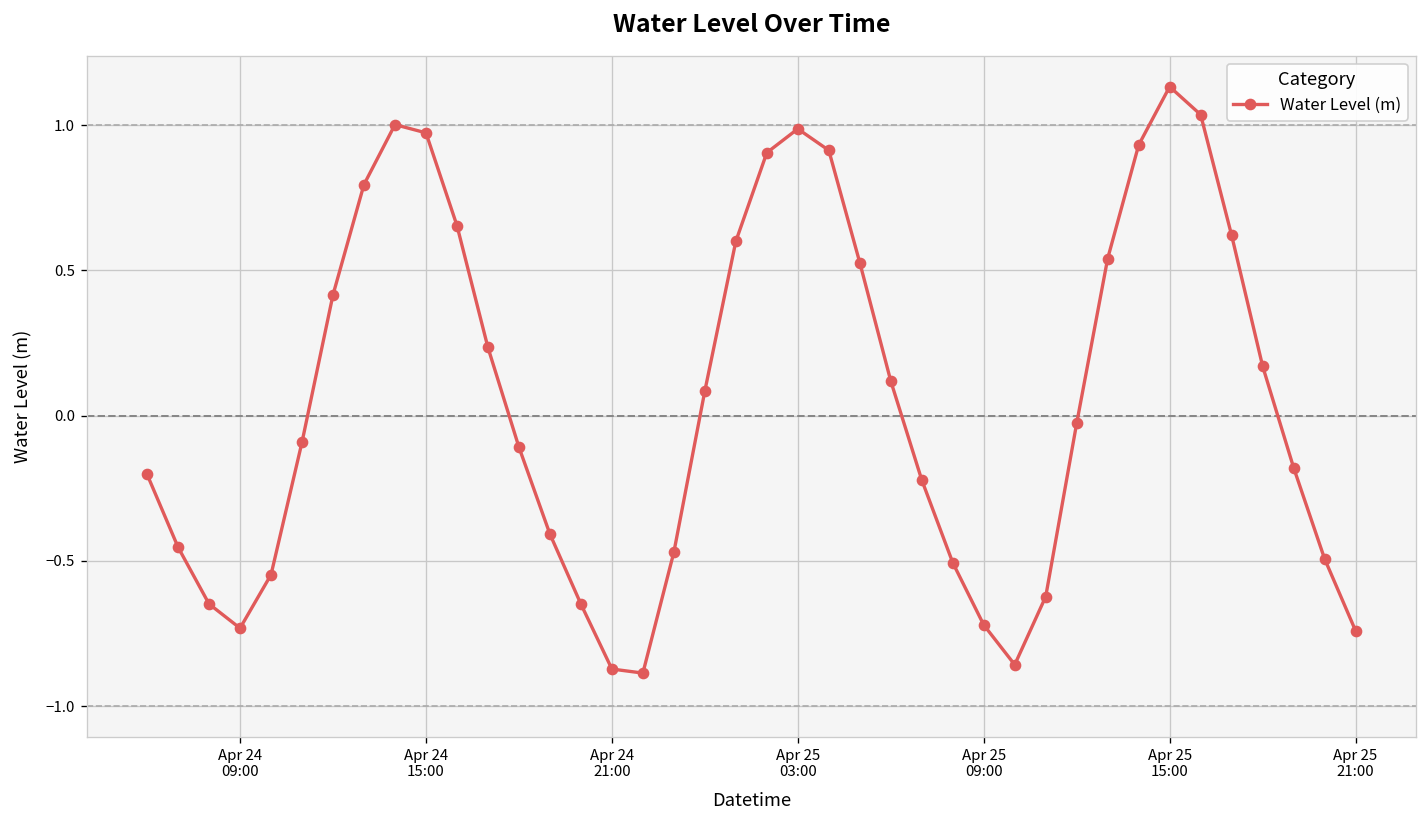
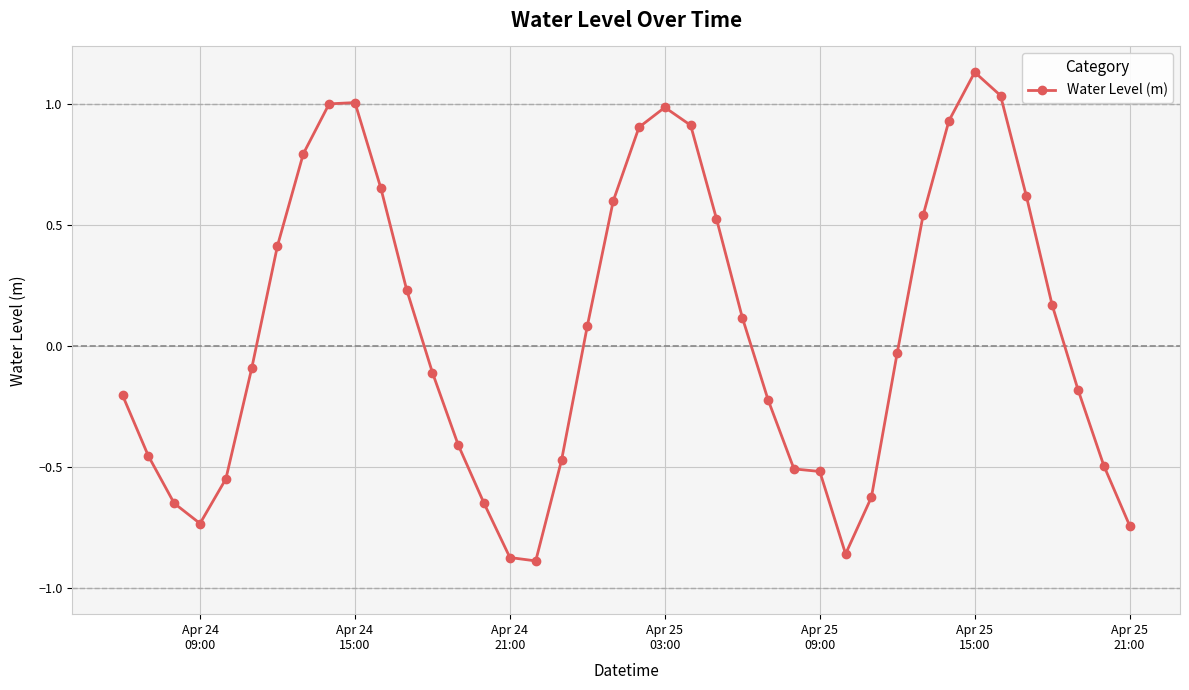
Apr 24 15:00: 0.97 -> 1.01
Apr 25 09:00: -0.72 -> -0.52
